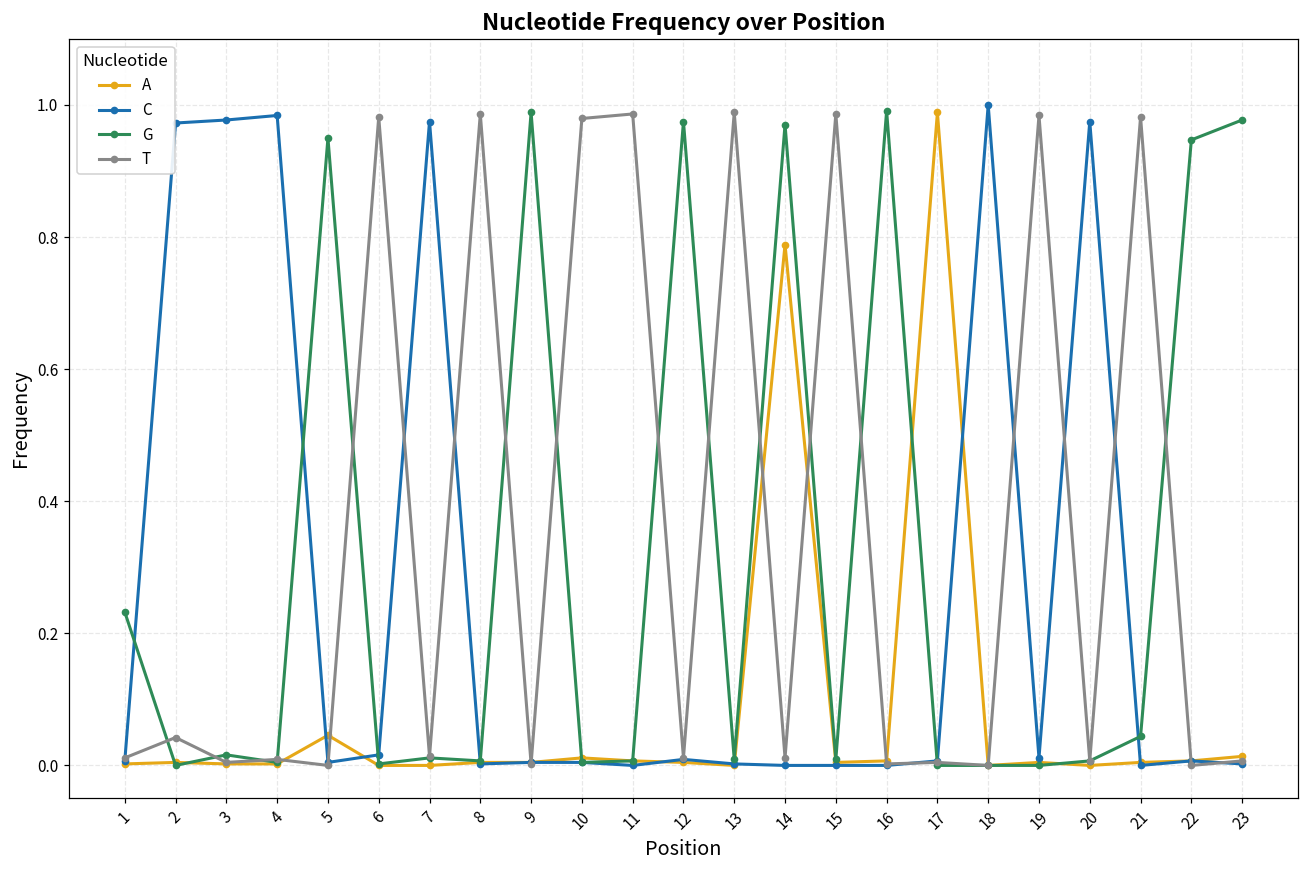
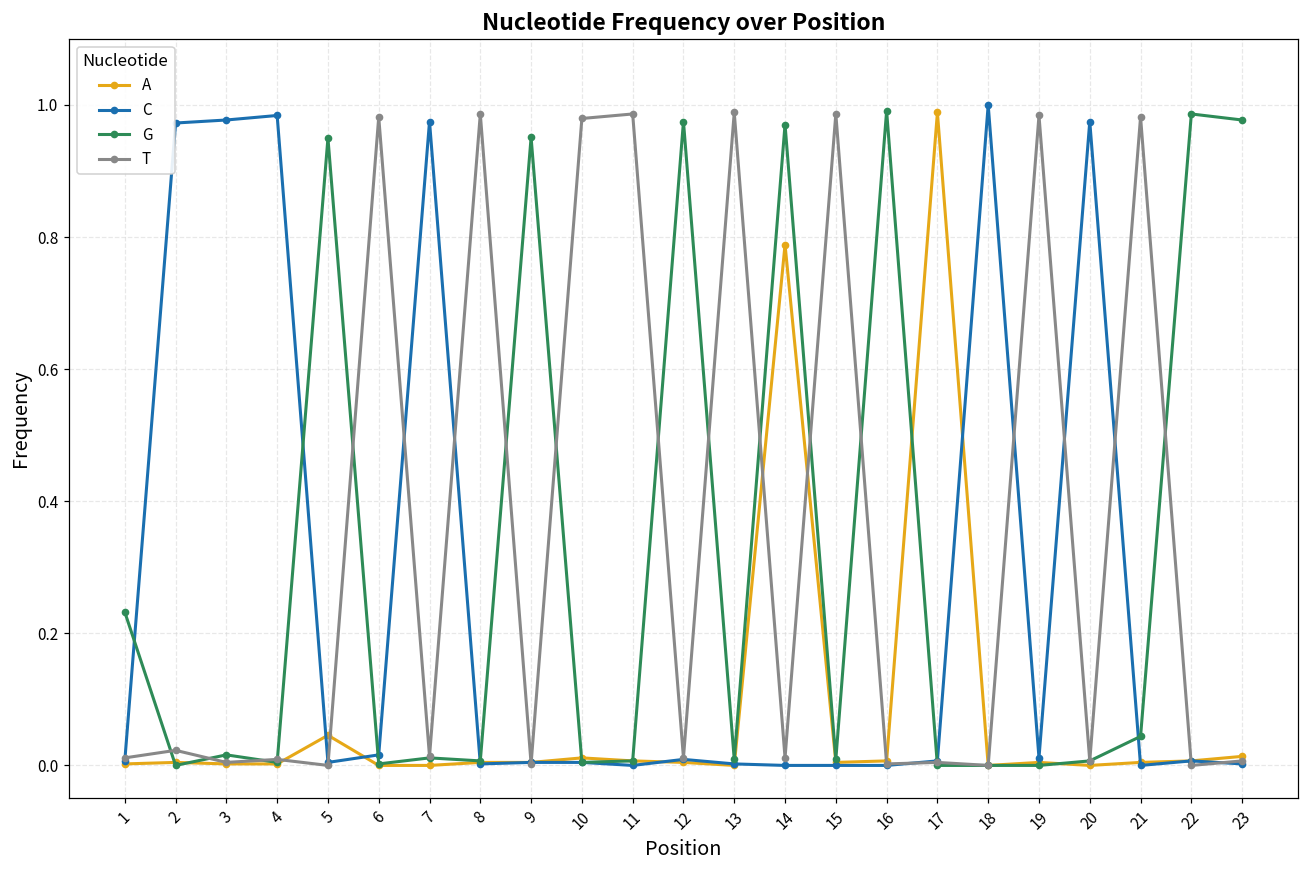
T, 2: 0.04 -> 0.02
G, 9: 0.99 -> 0.95
G, 22: 0.95 -> 0.99
